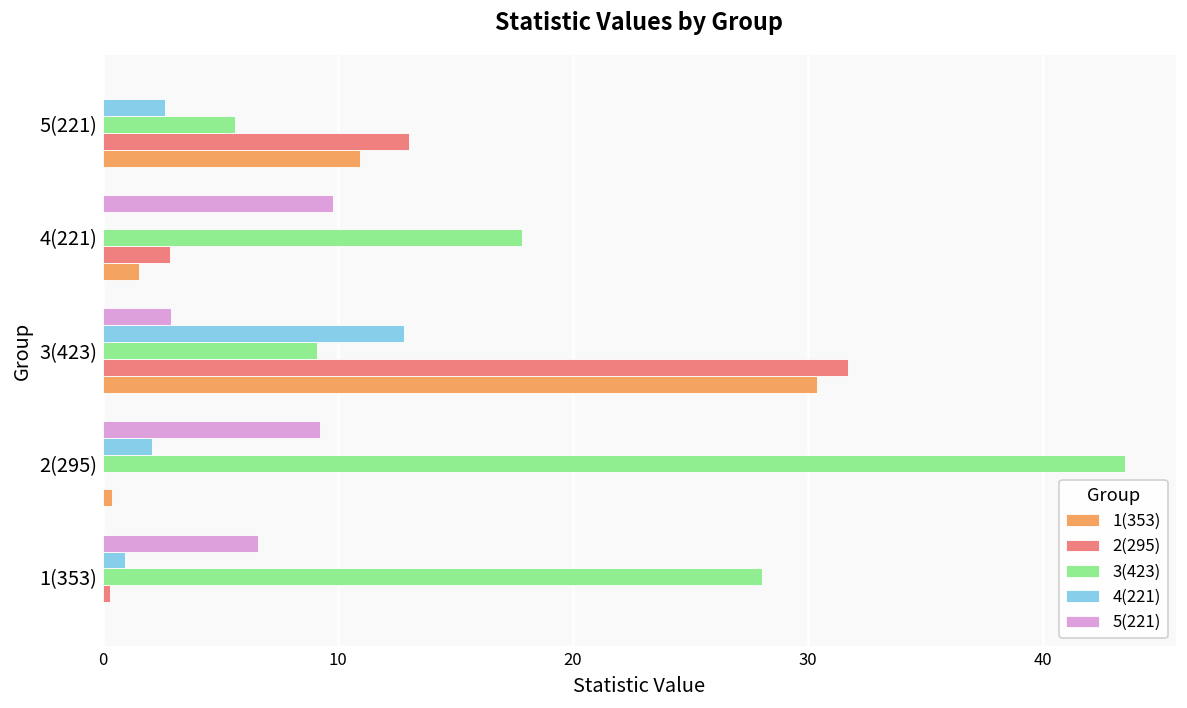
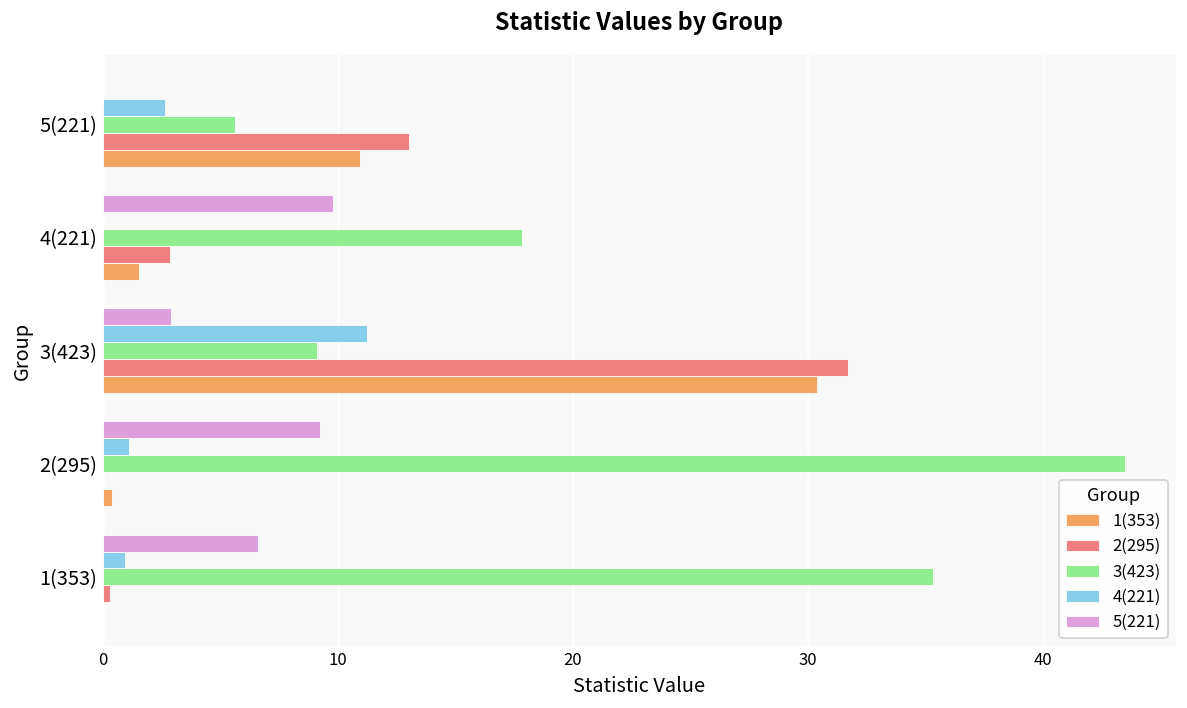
4(221), 3(423): 12.8 -> 11.2
4(221), 2(295): 2.1 -> 1.1
3(423), 1(353): 28.0 -> 35.3
